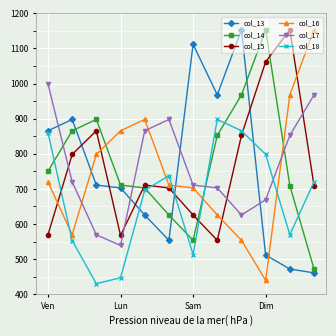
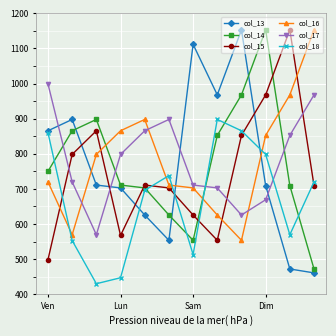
col_15, Ven: 570 -> 500
col_17, Lun: 540 -> 800
col_13, Dim: 510 -> 710
col_15, Dim: 1060 -> 970
col_16, Dim: 440 -> 850
